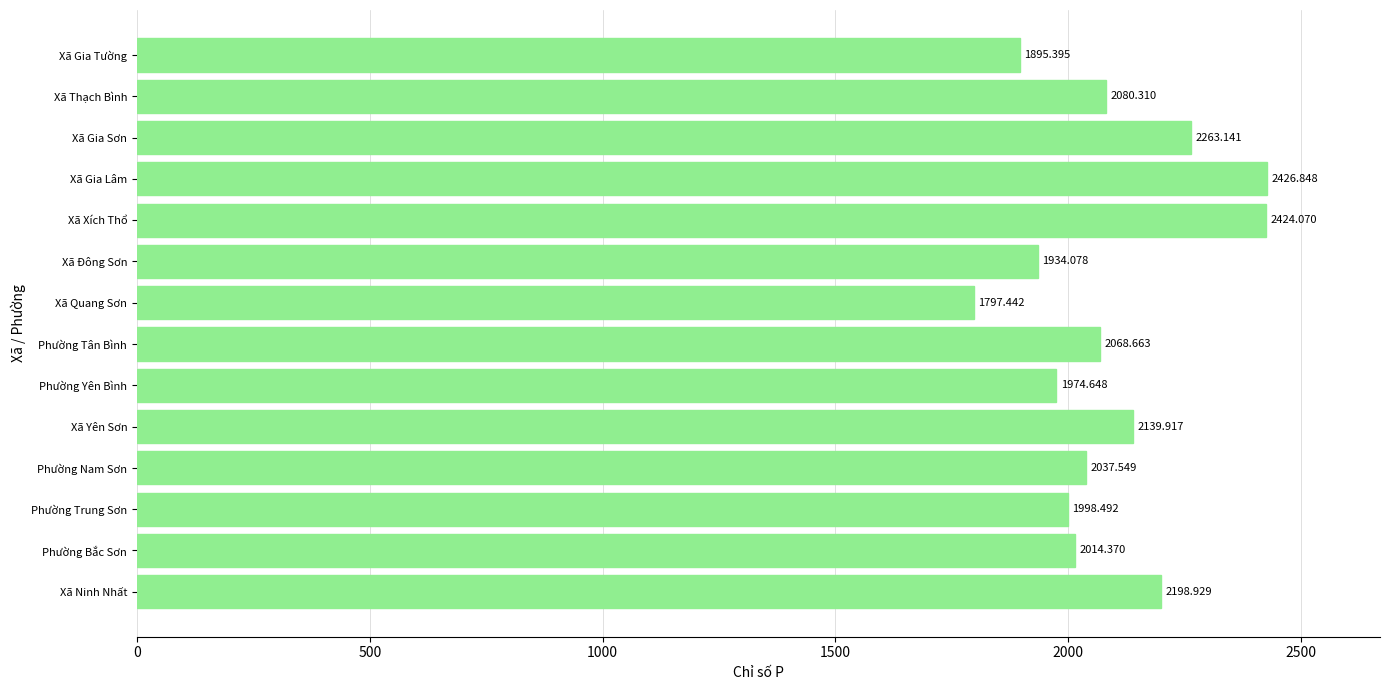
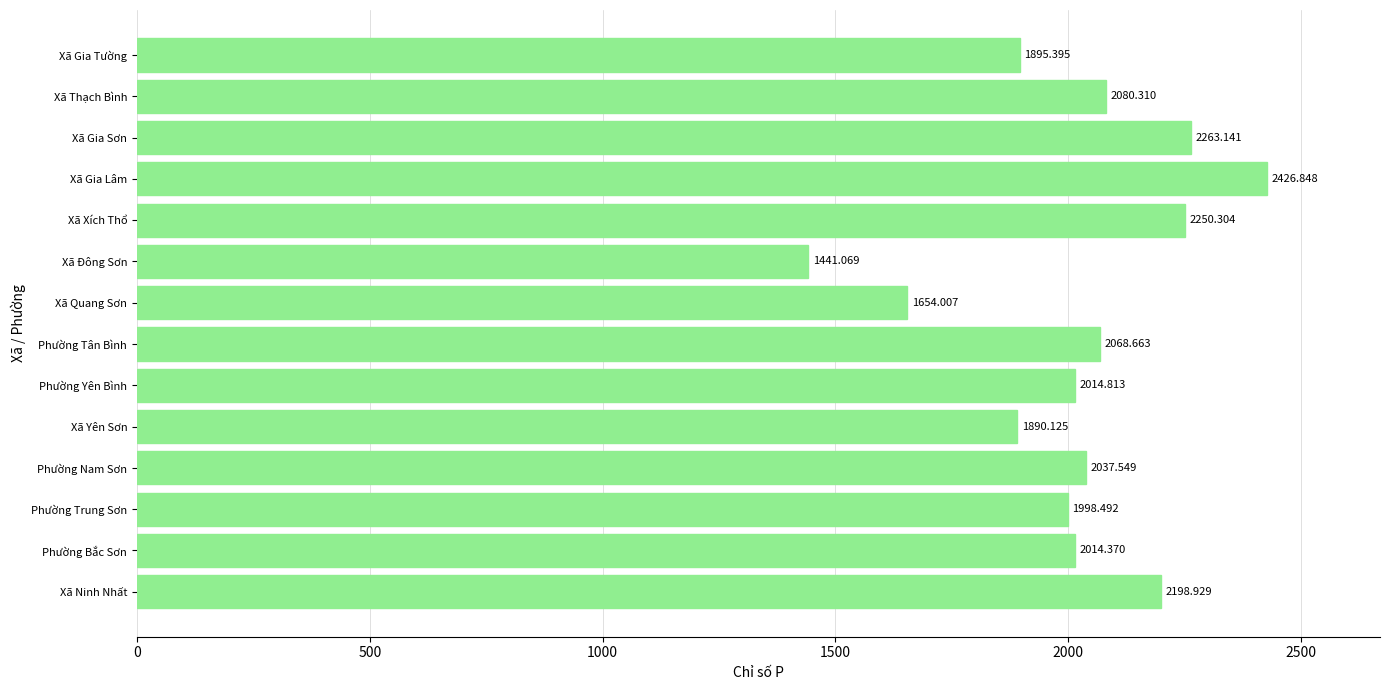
Xã Xích Thổ: 2424.070 -> 2250.304
Xã Đông Sơn: 1934.078 -> 1441.069
Xã Quang Sơn: 1797.442 -> 1654.007
Phường Yên Bình: 1974.648 -> 2014.813
Xã Yên Sơn: 2139.917 -> 1890.125
